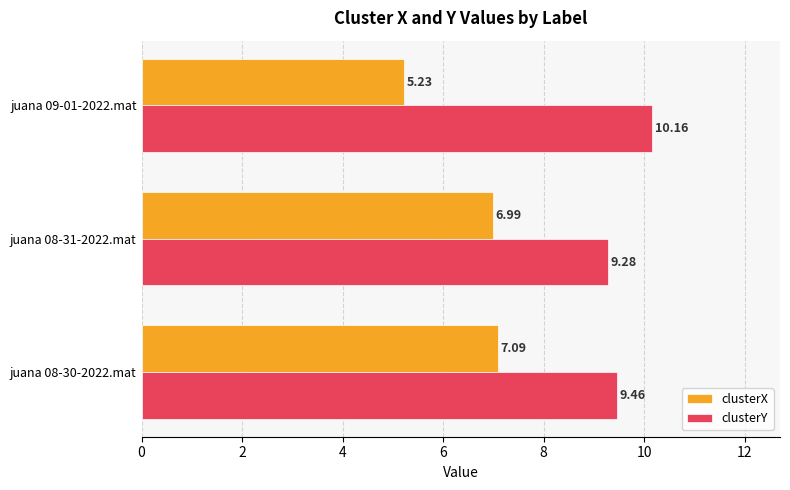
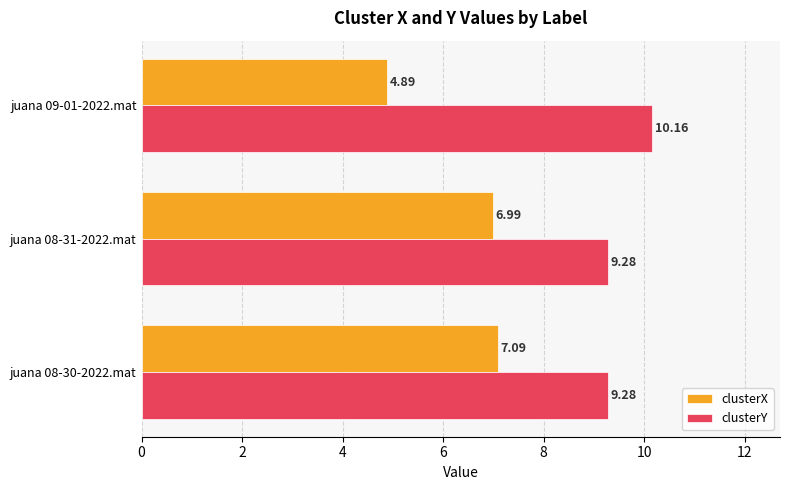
clusterX, juana 09-01-2022.mat: 5.23 -> 4.89
clusterY, juana 08-30-2022.mat: 9.46 -> 9.28
